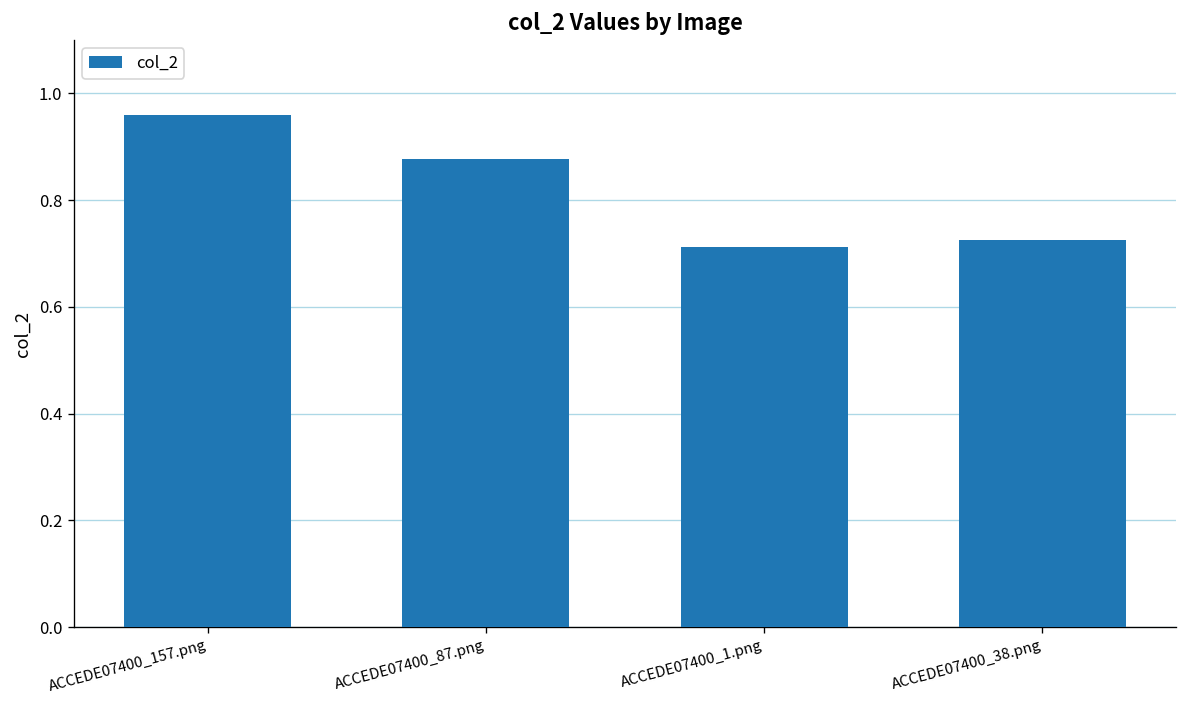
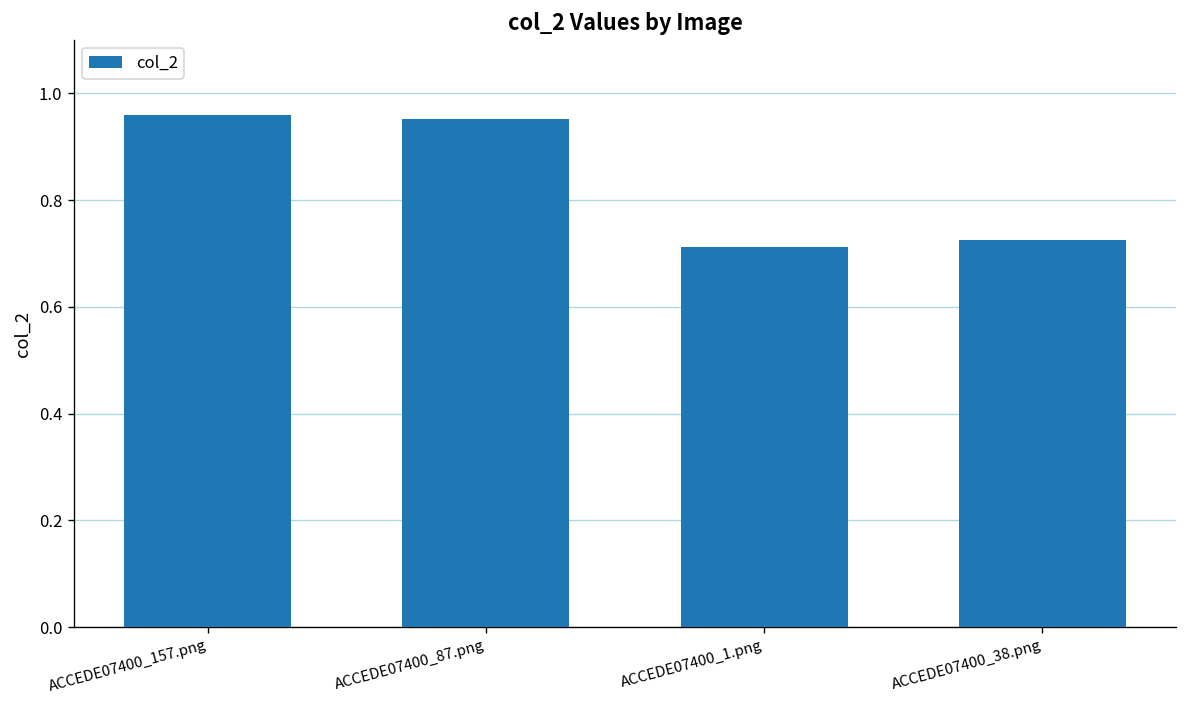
ACCEDE07400_87.png: 0.88 -> 0.95
